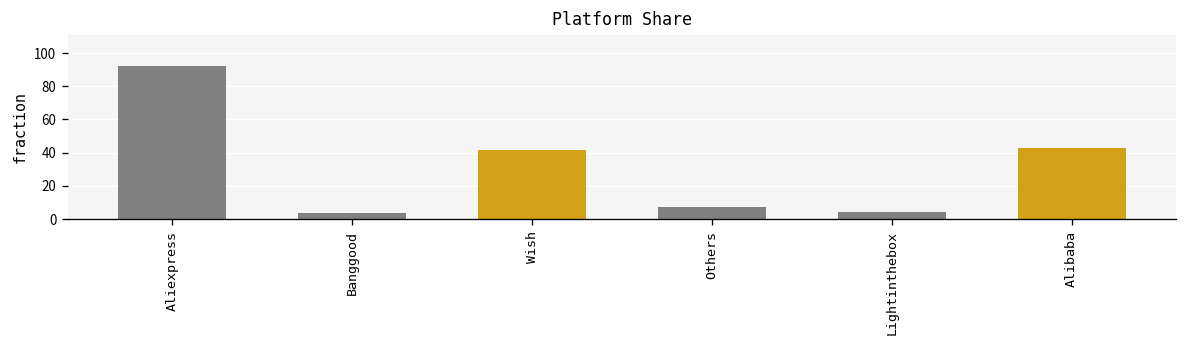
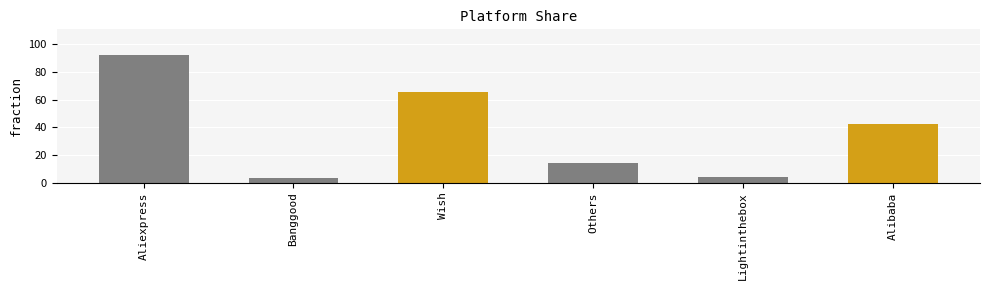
Wish: 41 -> 66
Others: 7 -> 14
